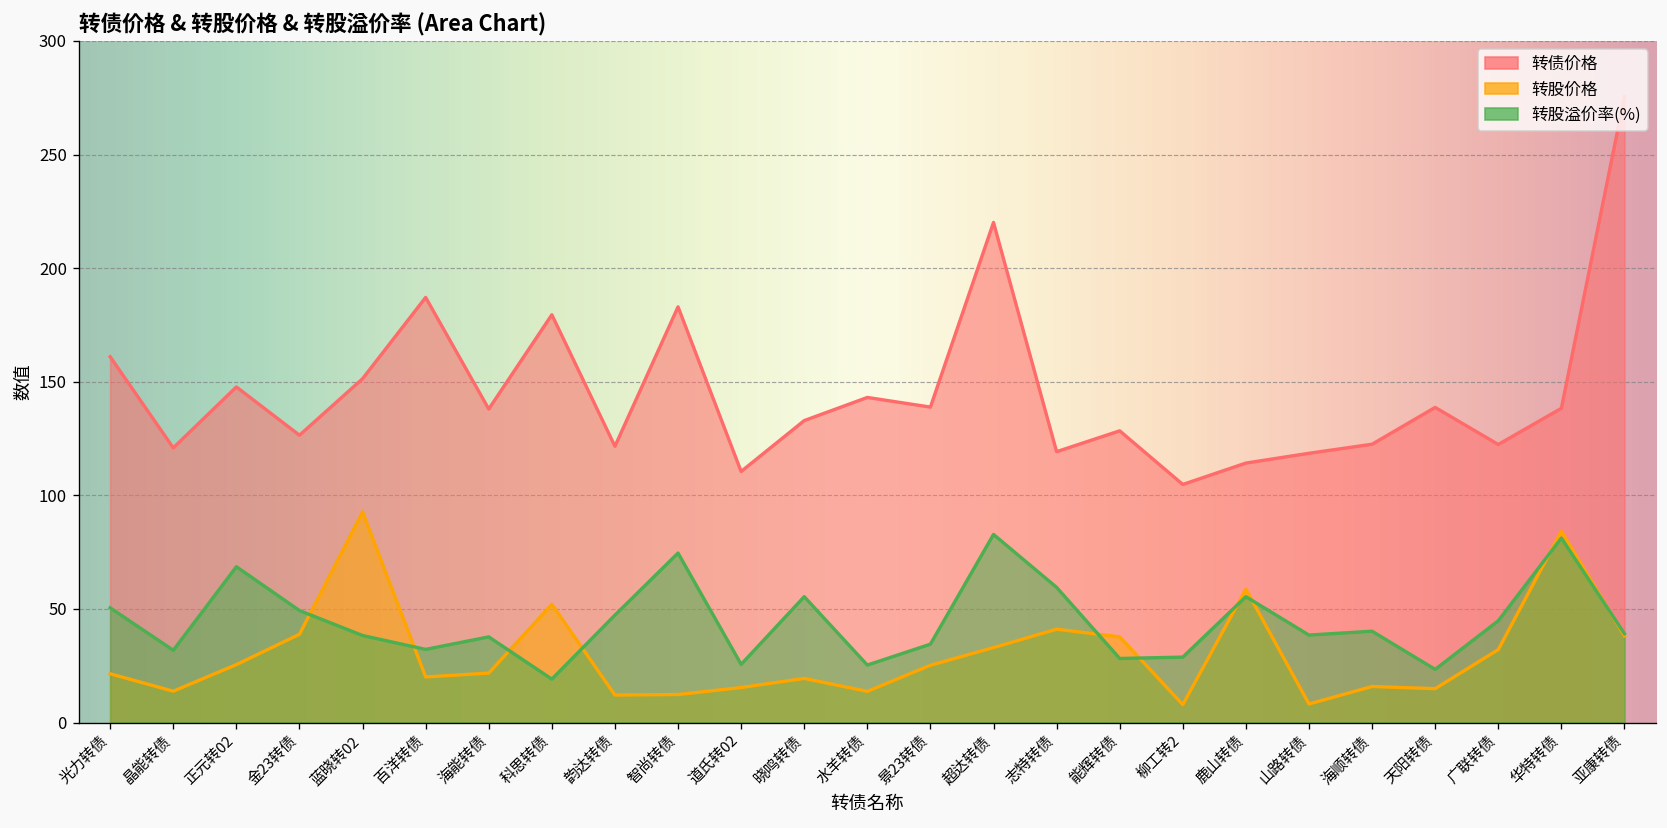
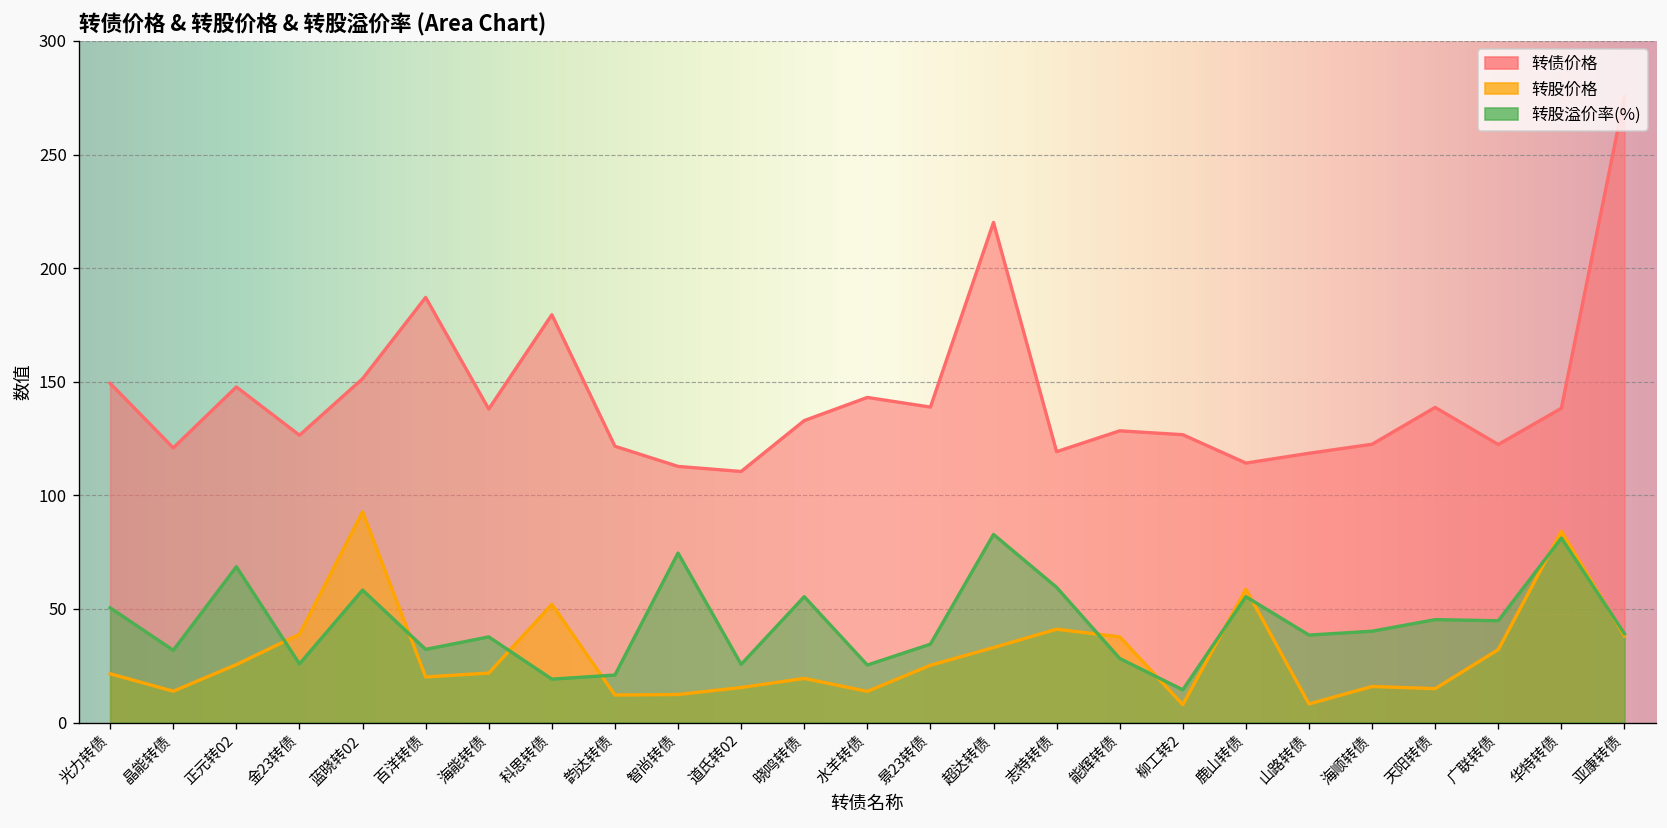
转债价格, 光力转债: 161 -> 149
转股溢价率(%), 金23转债: 49 -> 26
转股溢价率(%), 蓝晓转02: 38 -> 58
转股溢价率(%), 韵达转债: 47 -> 21
转债价格, 智尚转债: 183 -> 113
转债价格, 柳工转2: 105 -> 127
转股溢价率(%), 柳工转2: 29 -> 14
转股溢价率(%), 天阳转债: 23 -> 45
